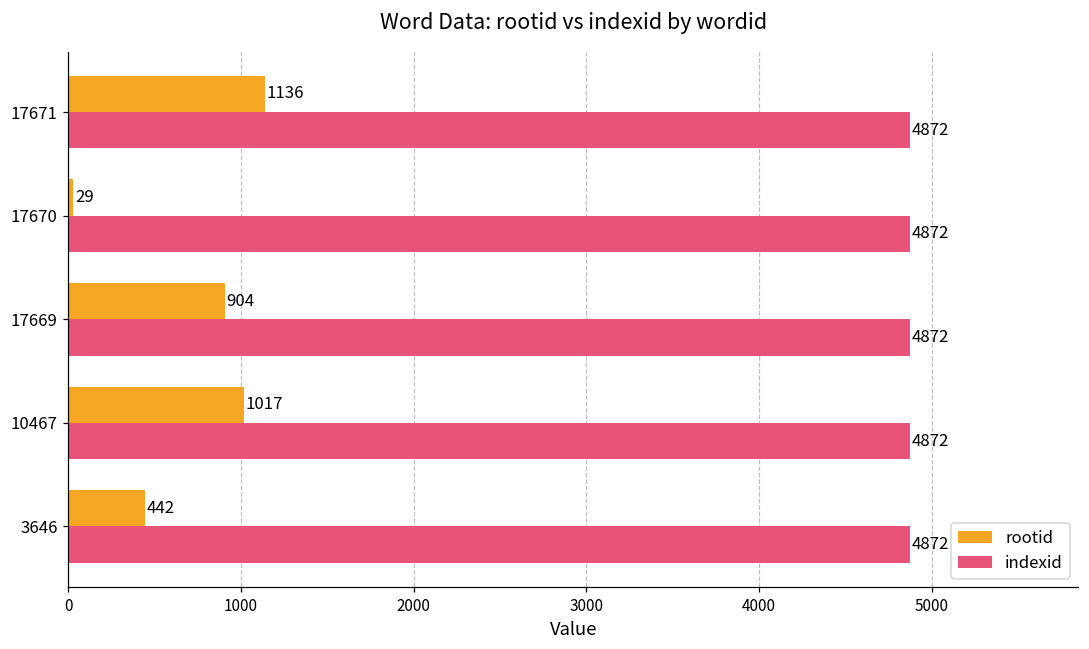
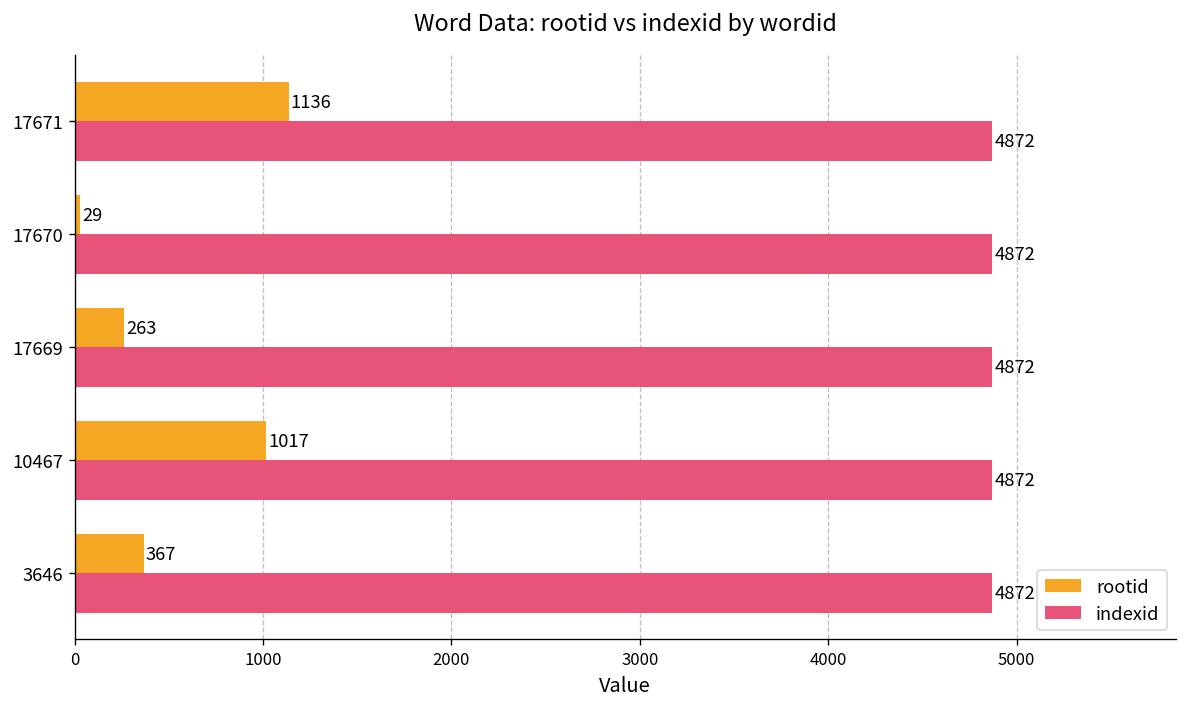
rootid, 17669: 904 -> 263
rootid, 3646: 442 -> 367
